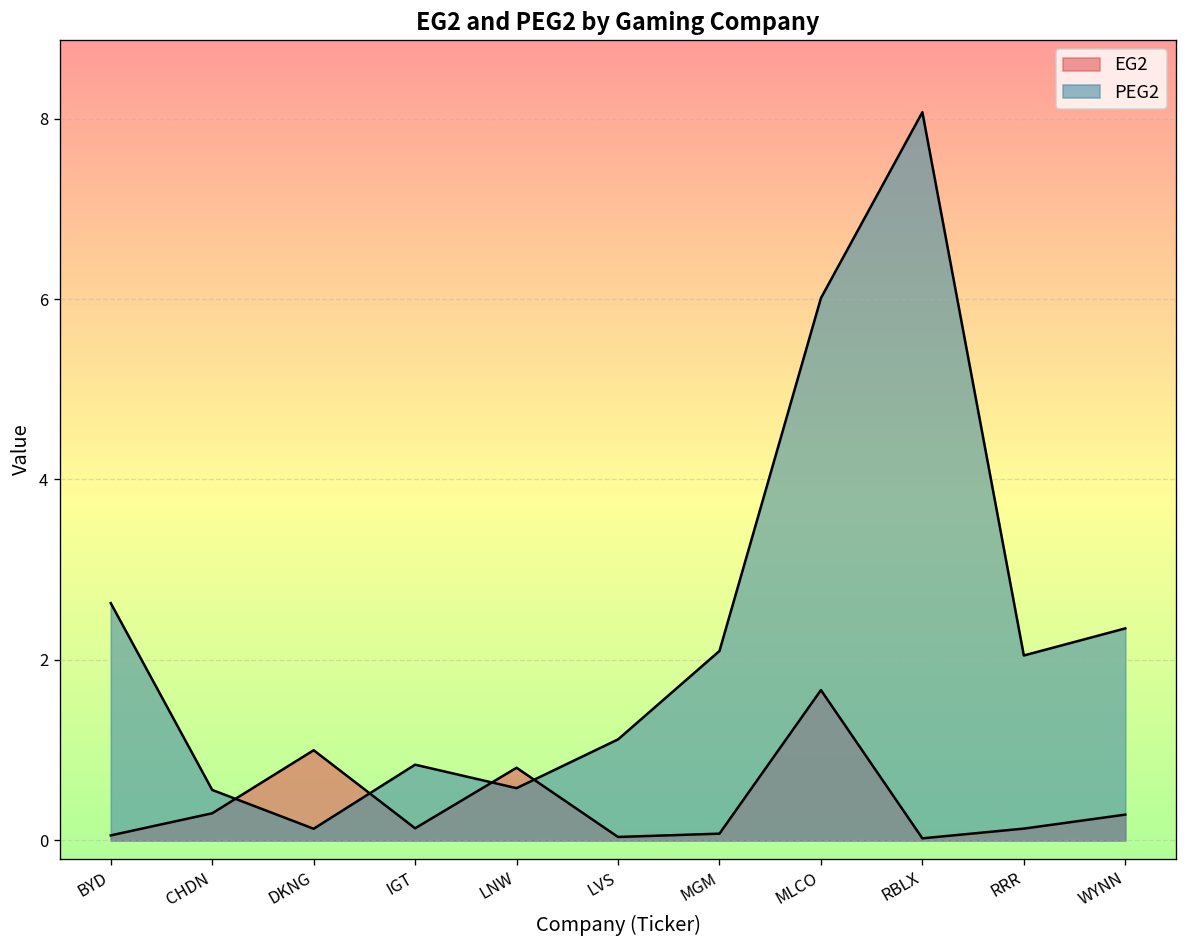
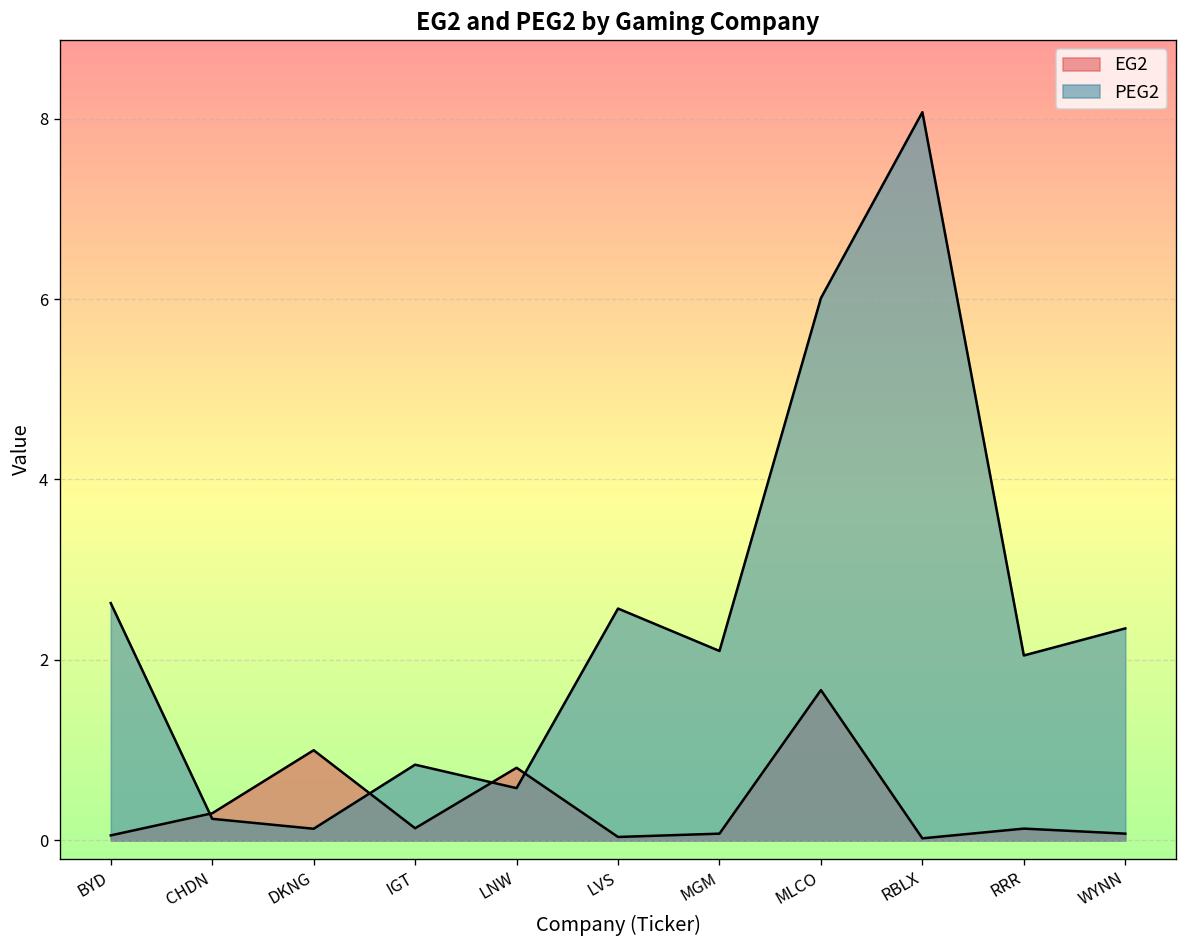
PEG2, CHDN: 0.6 -> 0.2
PEG2, LVS: 1.1 -> 2.6
EG2, WYNN: 0.3 -> 0.1
